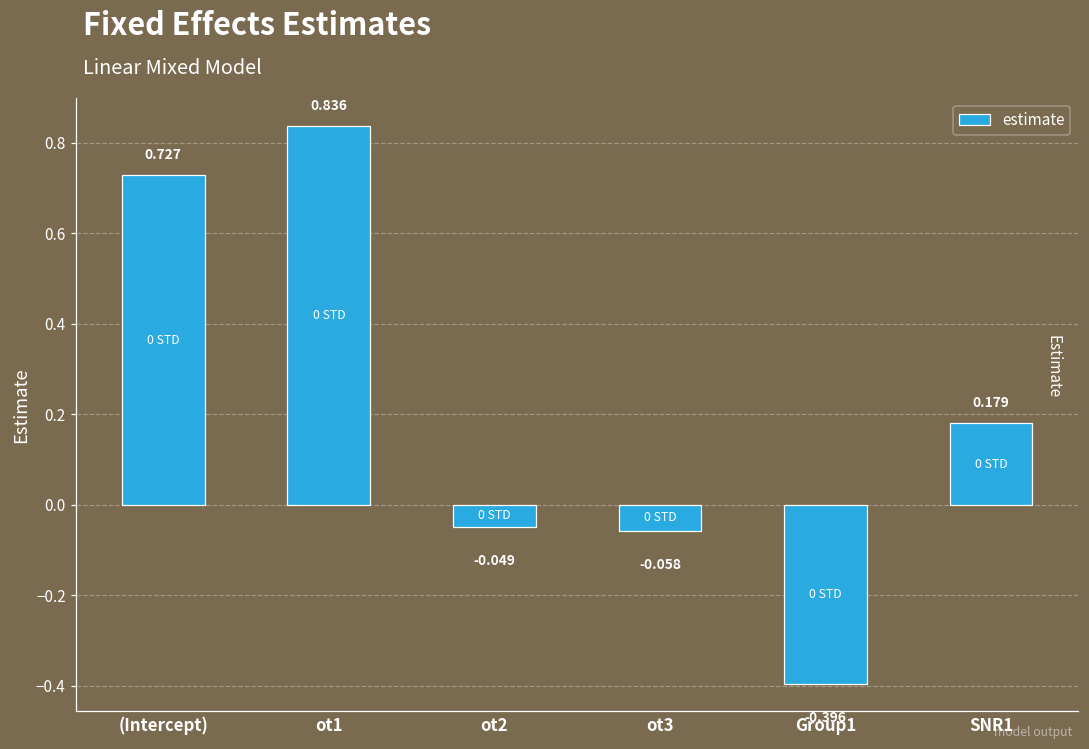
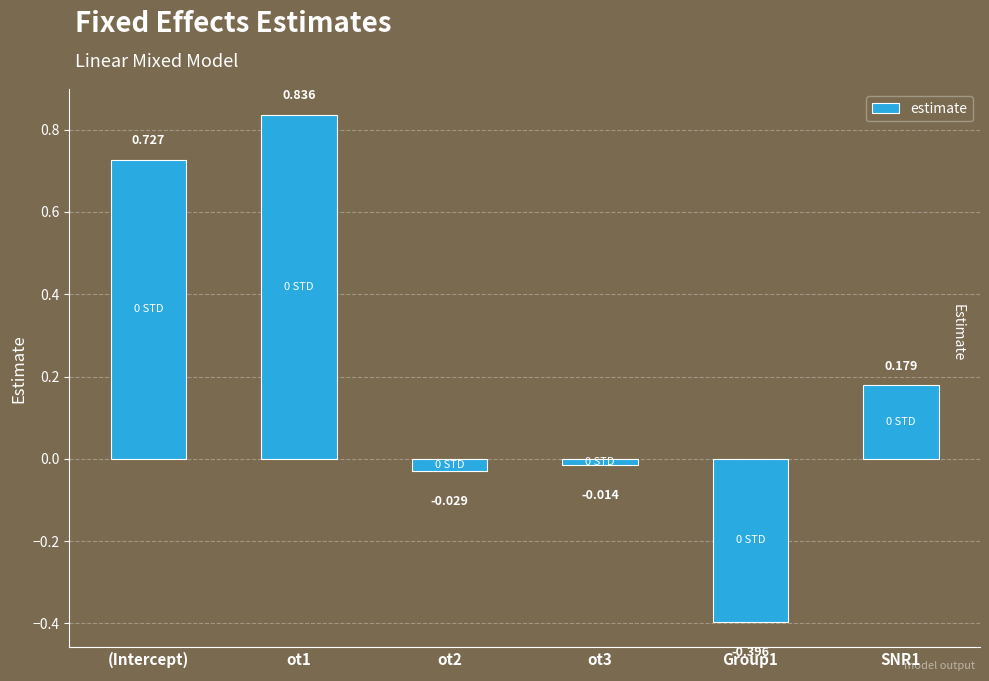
ot2: -0.049 -> -0.029
ot3: -0.058 -> -0.014
